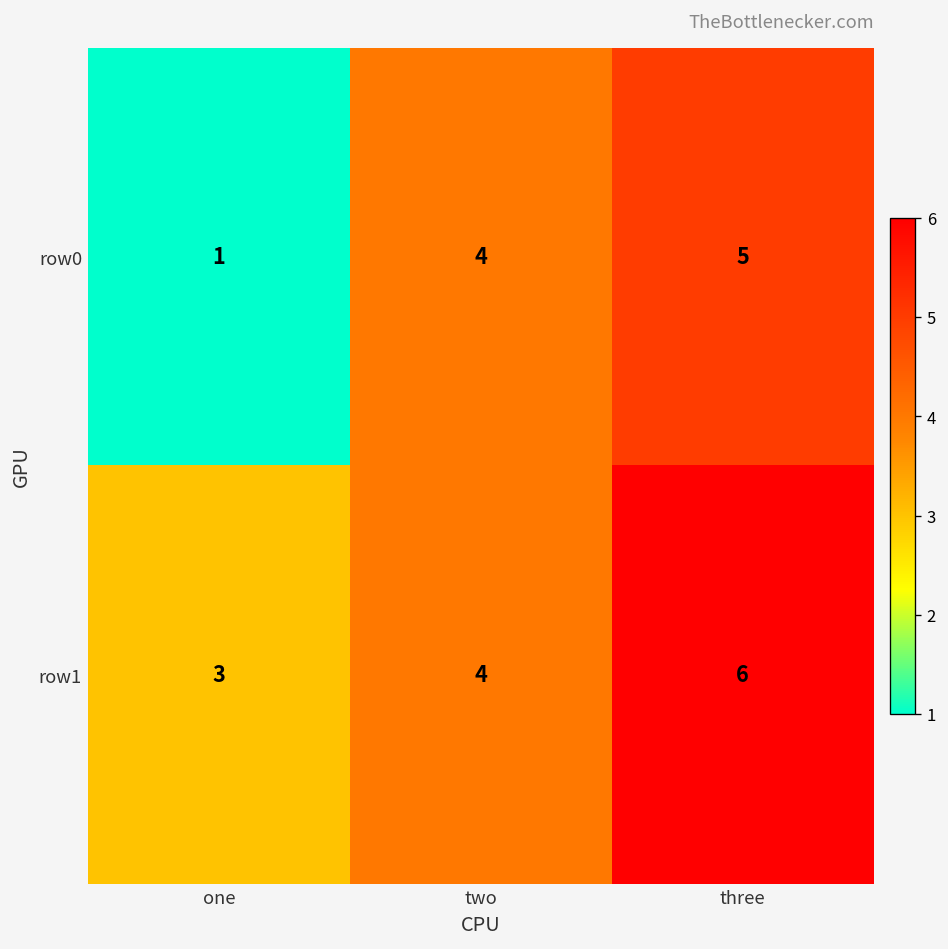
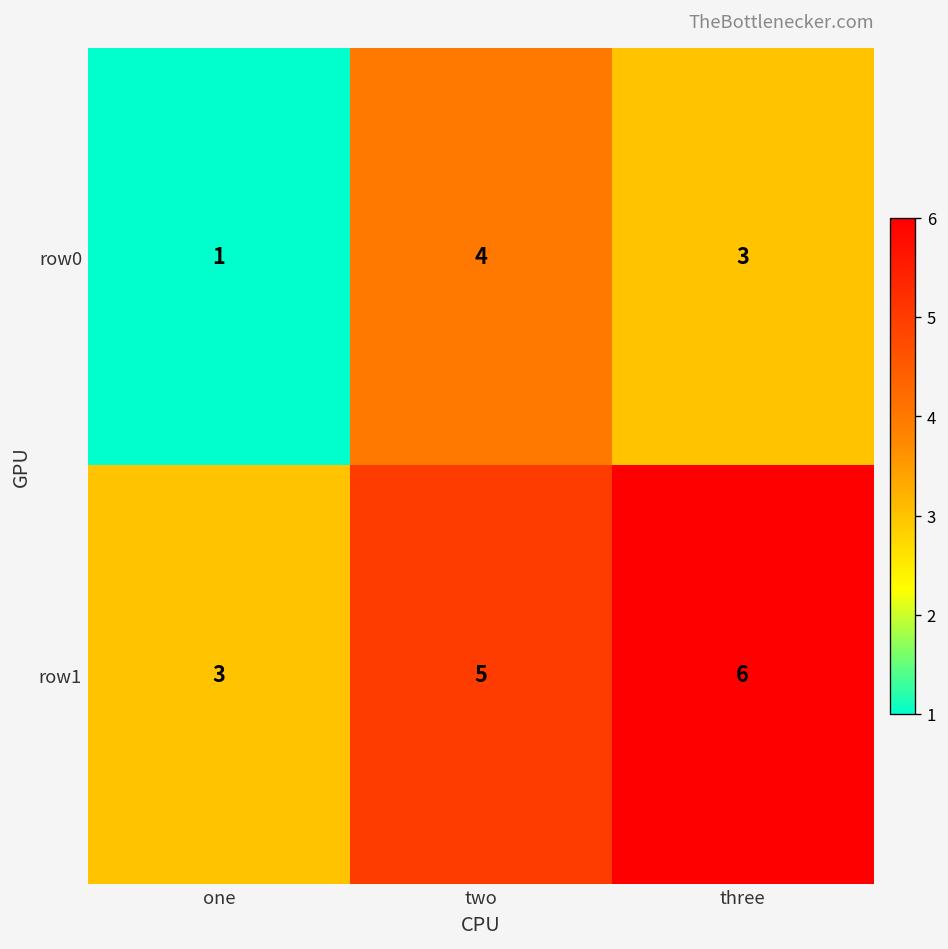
row0, three: 5 -> 3
row1, two: 4 -> 5
